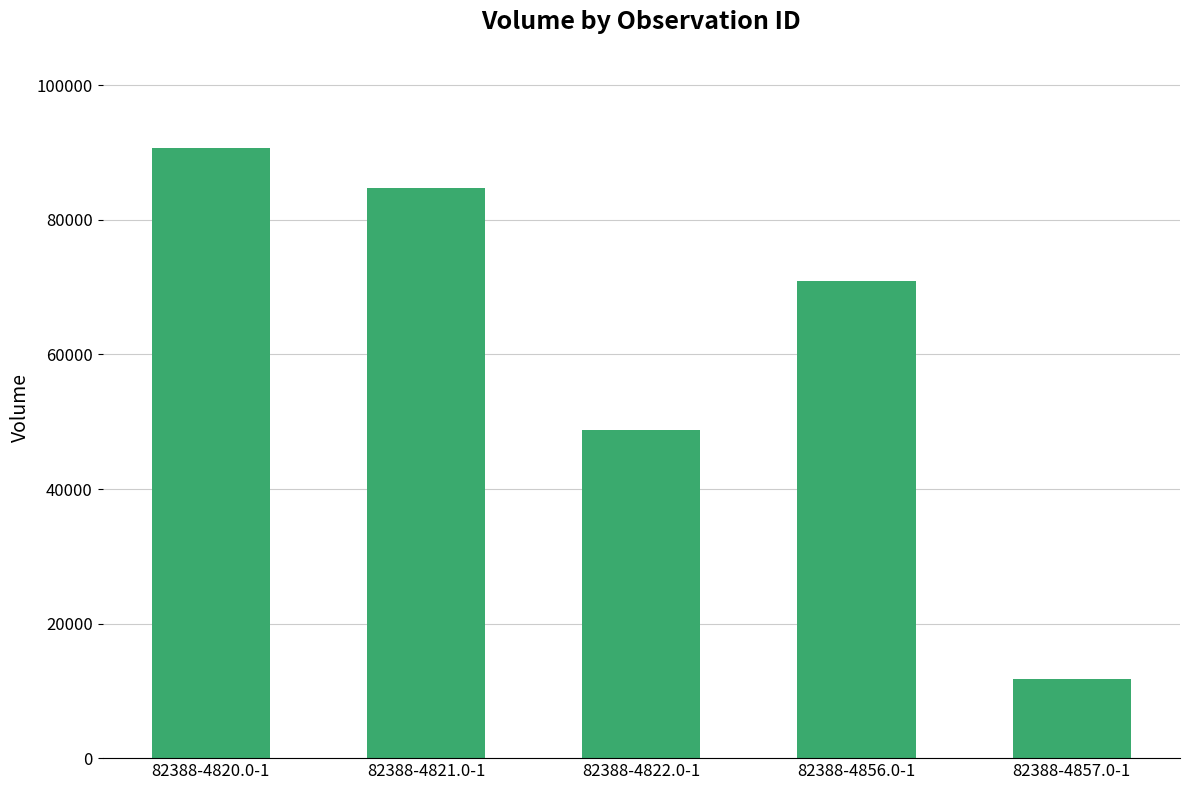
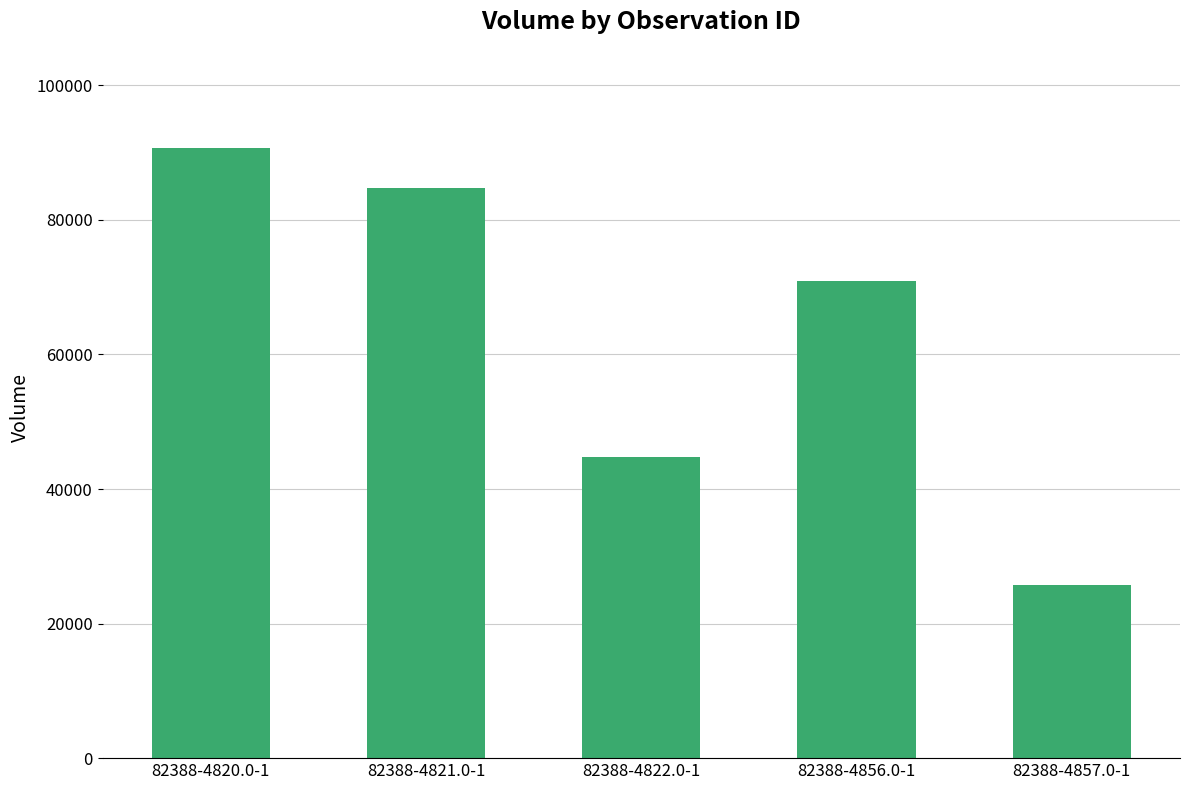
82388-4822.0-1: 49000 -> 45000
82388-4857.0-1: 12000 -> 26000
